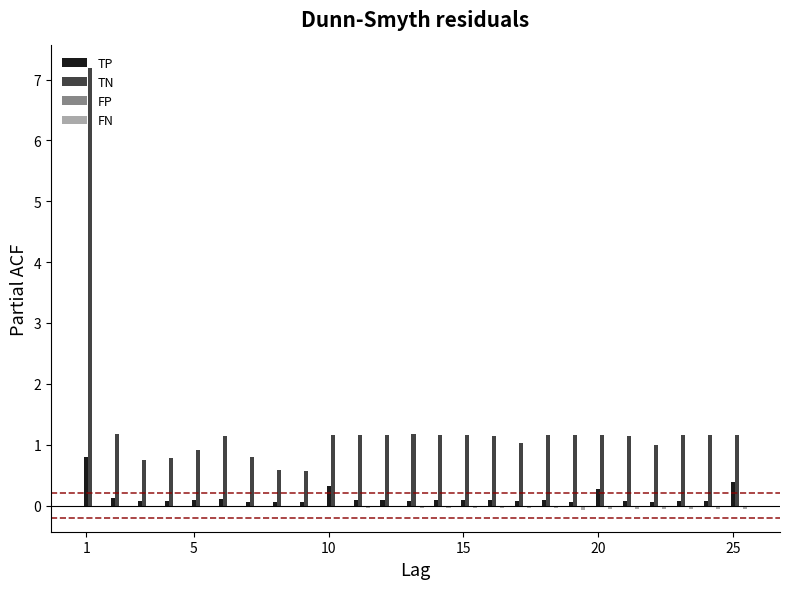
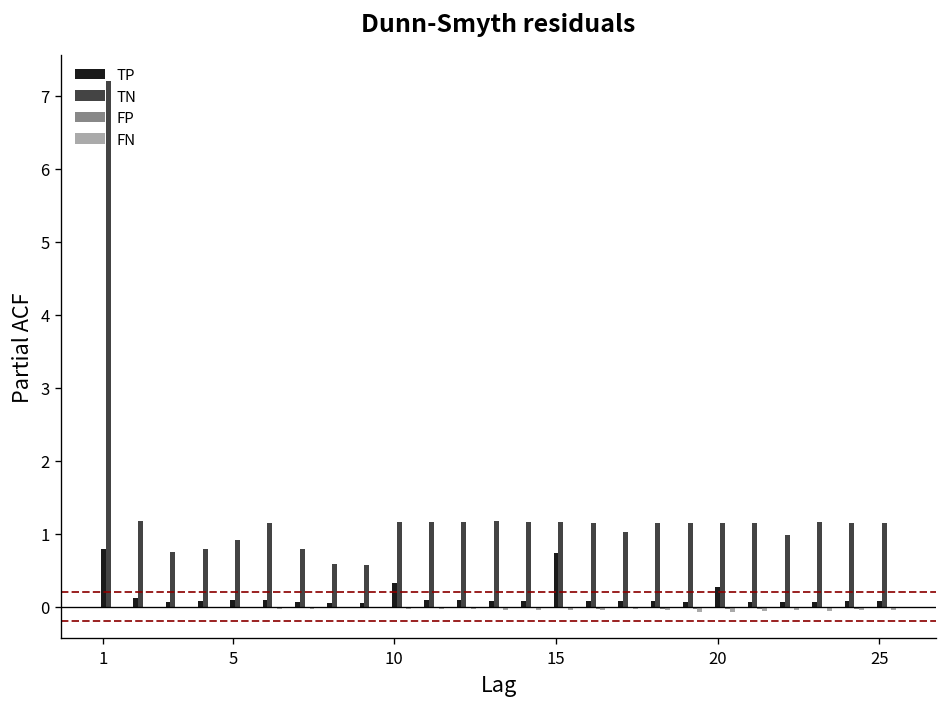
TP, 15: 0.1 -> 0.7
TP, 25: 0.4 -> 0.1
